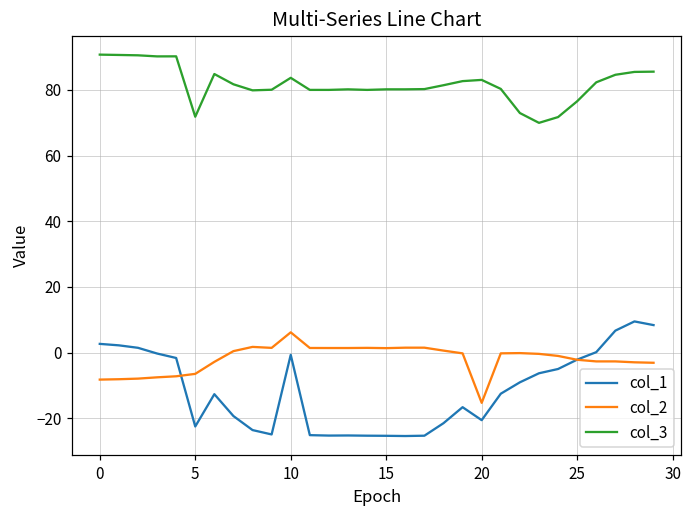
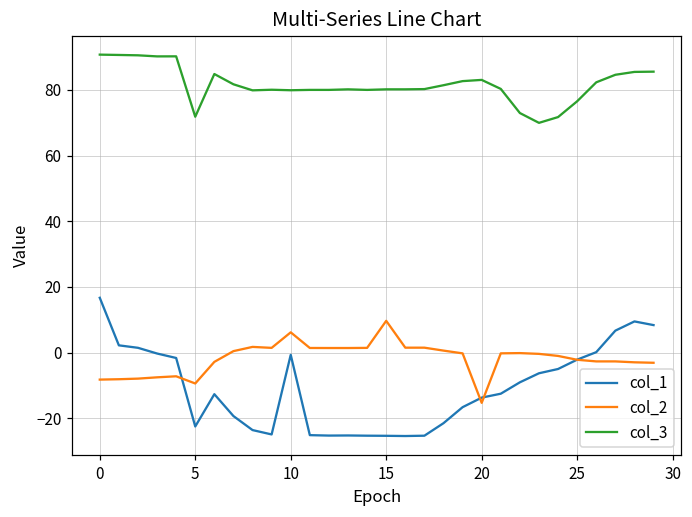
col_1, 0: 3 -> 17
col_2, 5: -6 -> -9
col_3, 10: 84 -> 80
col_2, 15: 1 -> 10
col_1, 20: -21 -> -14
